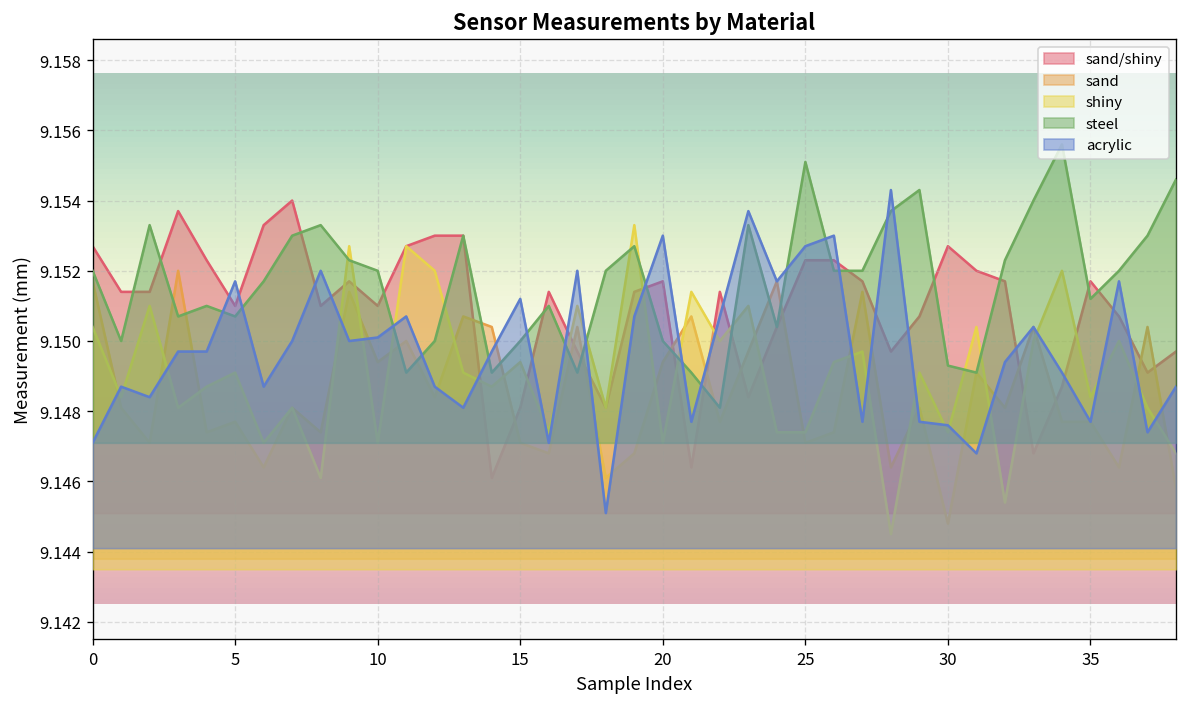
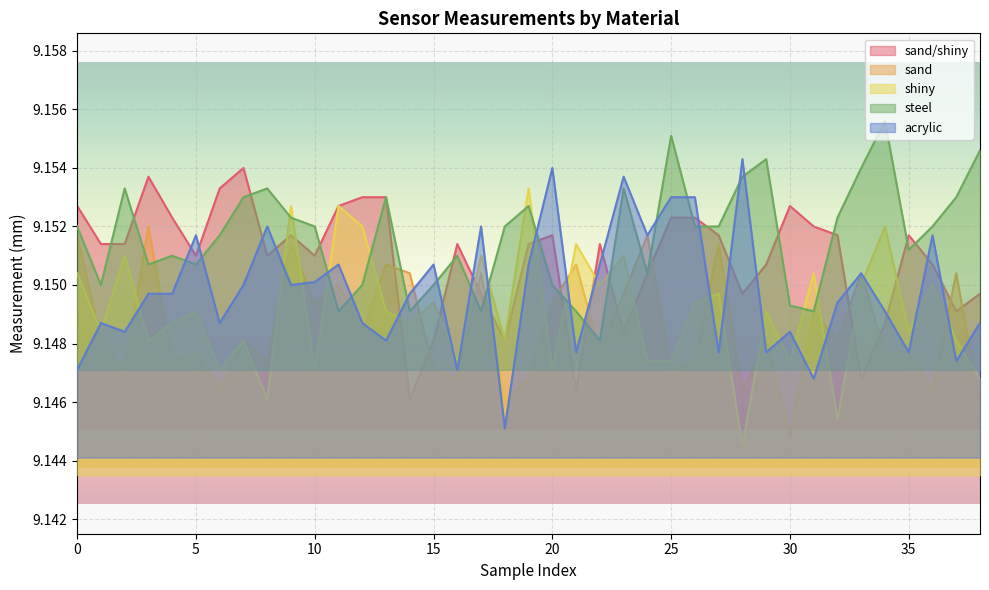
acrylic, 15: 9.1512 -> 9.1507
acrylic, 20: 9.153 -> 9.154
acrylic, 25: 9.1527 -> 9.1530
acrylic, 30: 9.1476 -> 9.1484
